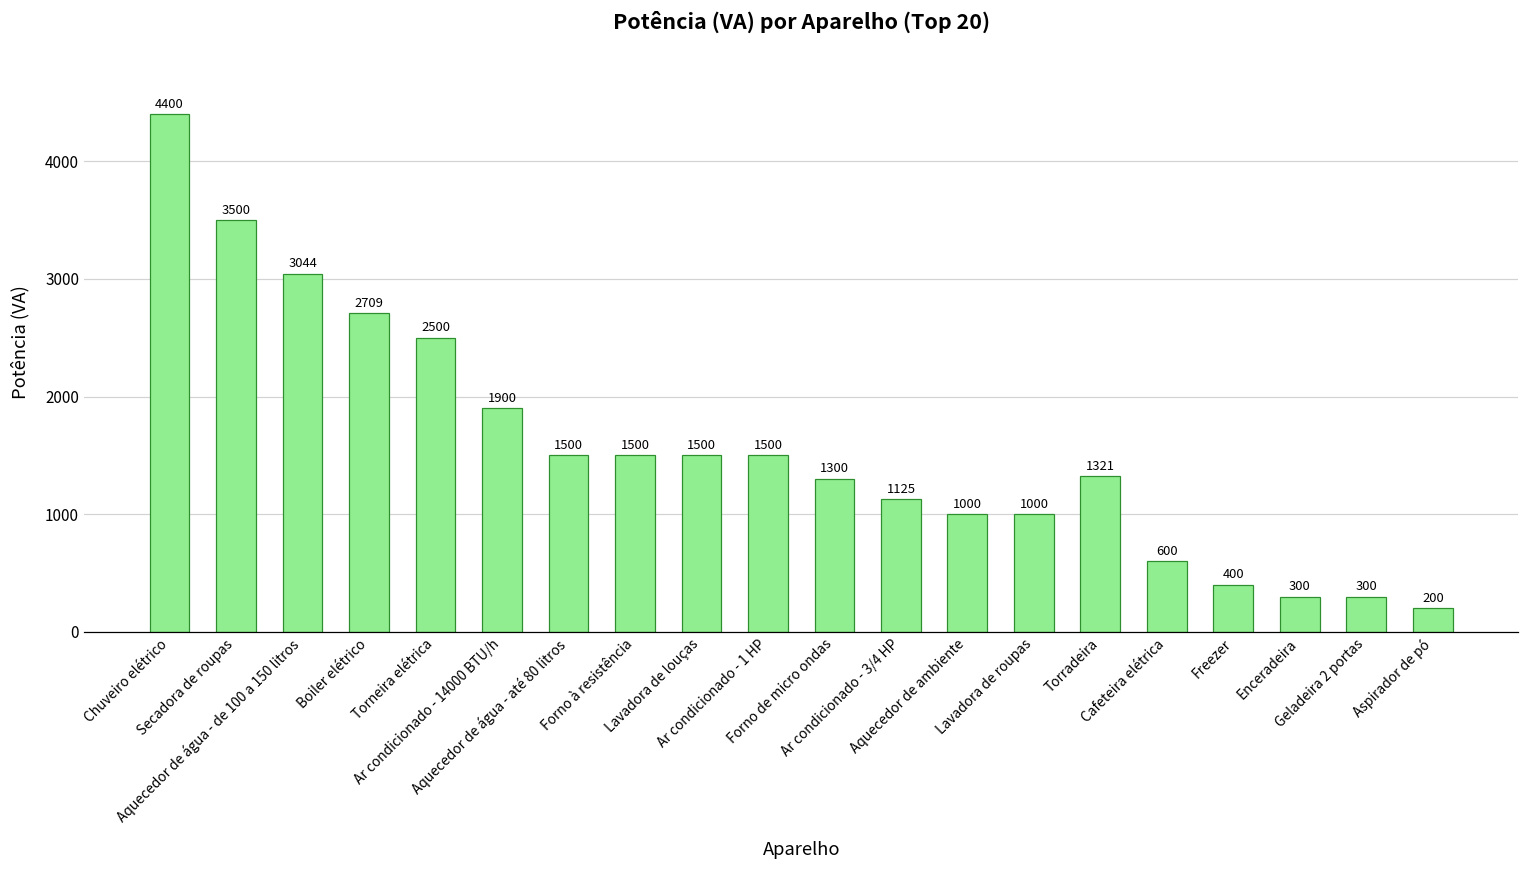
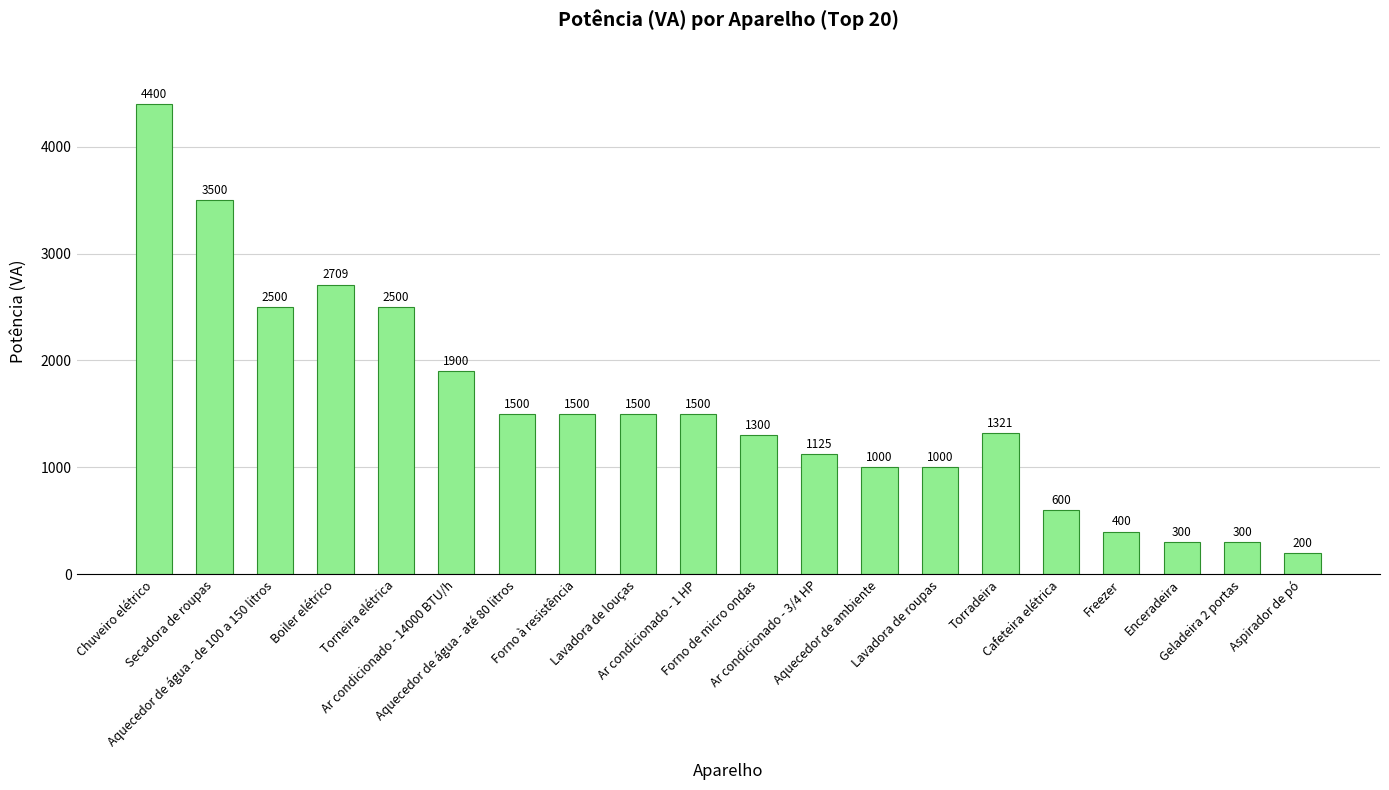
Aquecedor de água - de 100 a 150 litros: 3044 -> 2500
